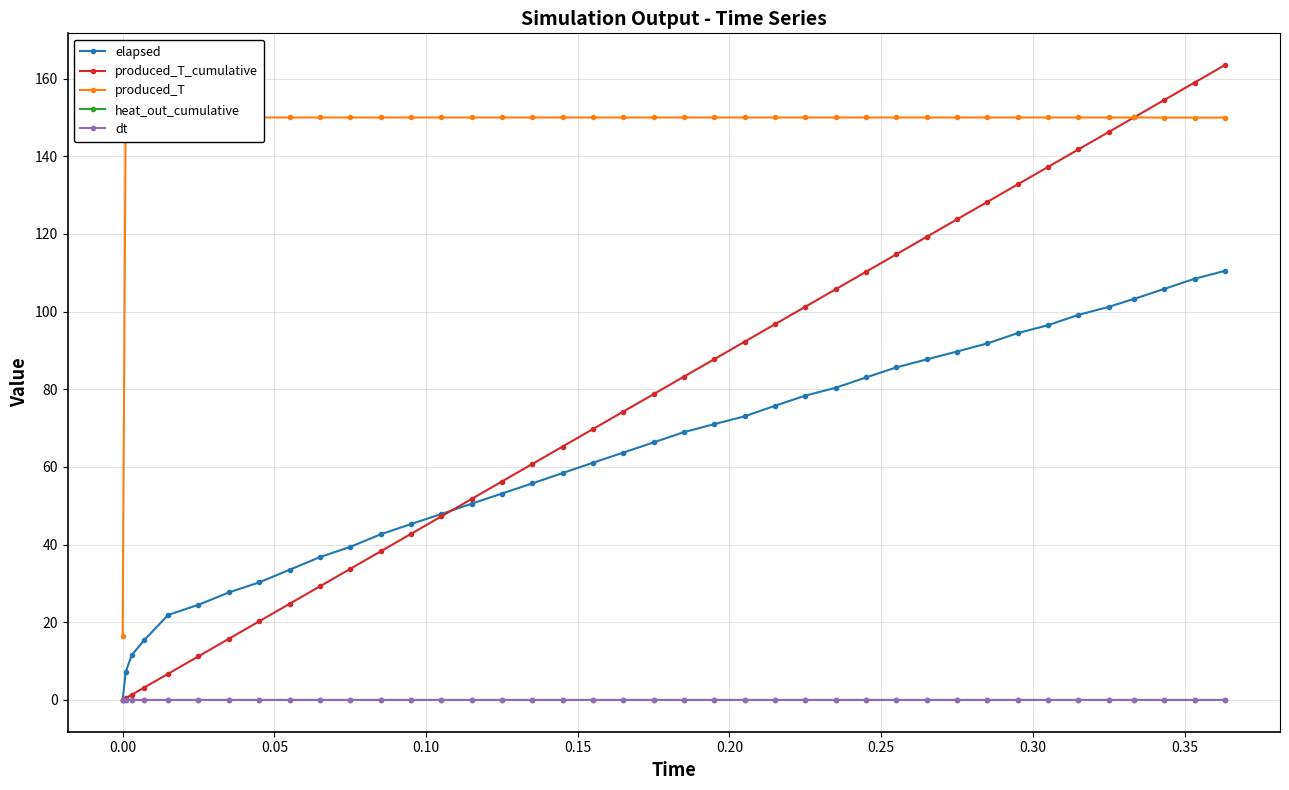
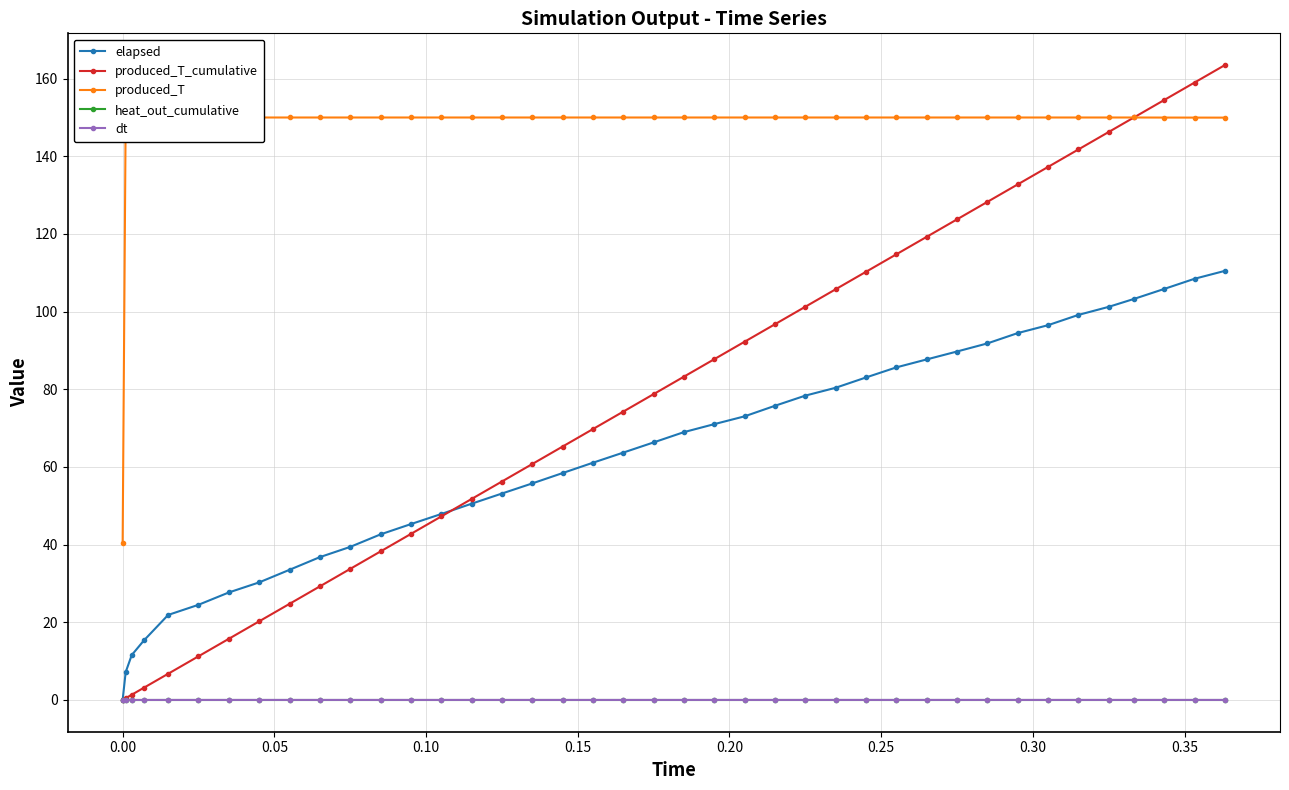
produced_T, 0.00: 16 -> 40
